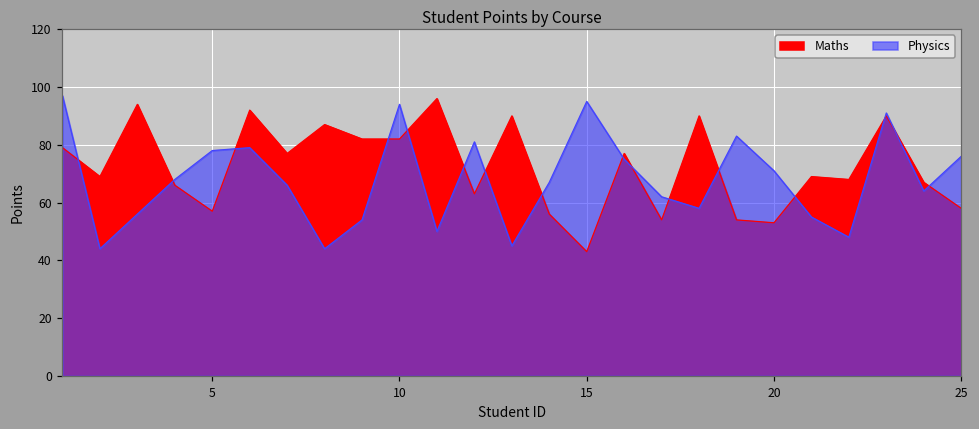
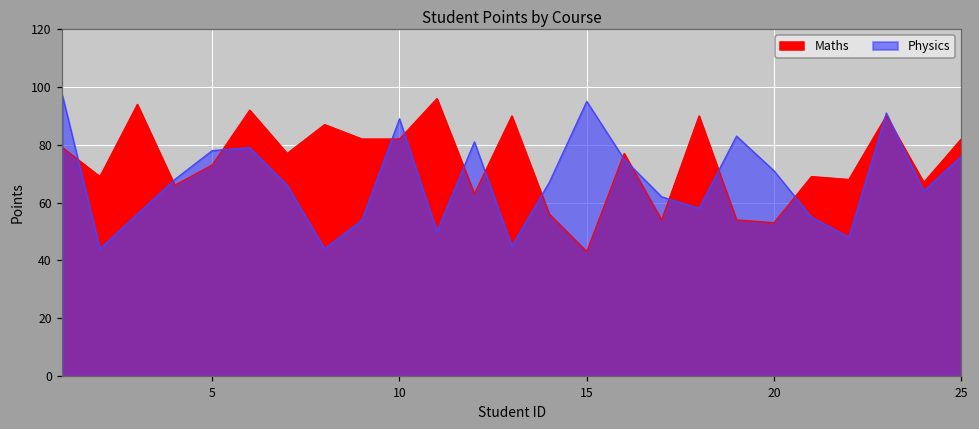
Maths, 5: 57 -> 73
Physics, 10: 94 -> 89
Maths, 25: 58 -> 82
